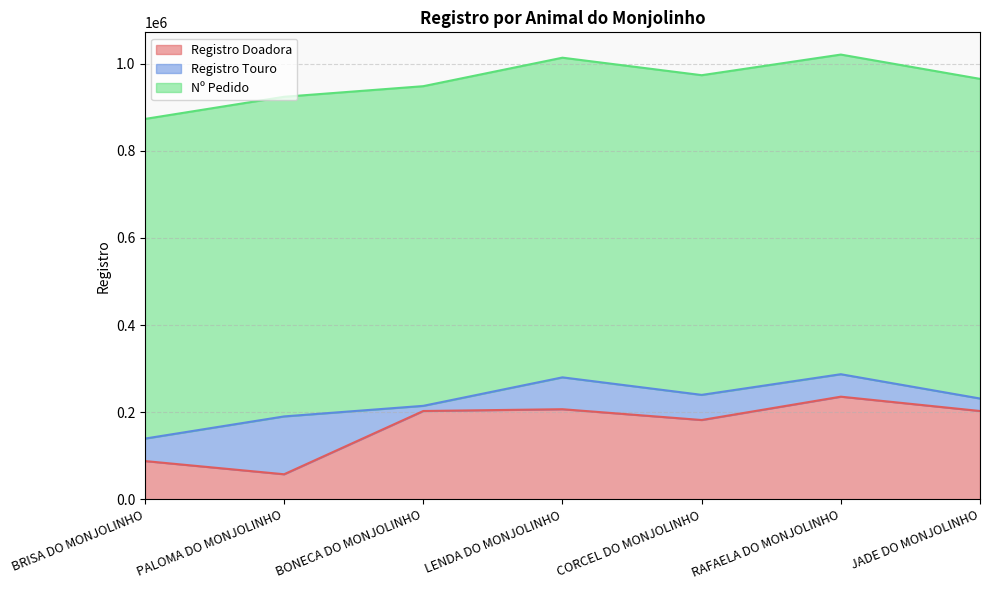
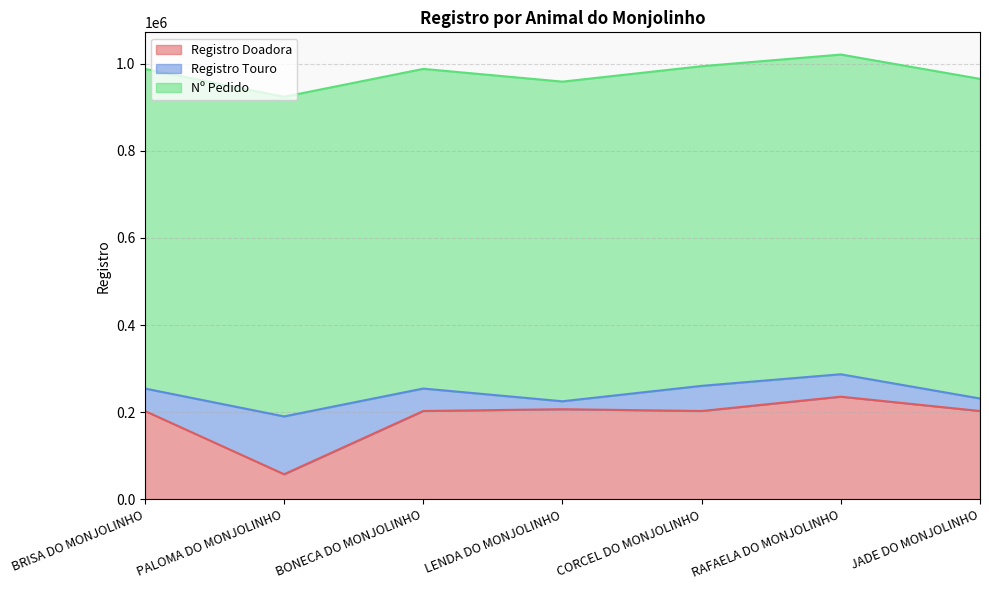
Registro Doadora, BRISA DO MONJOLINHO: 90000 -> 200000
Registro Touro, BONECA DO MONJOLINHO: 10000 -> 50000
Registro Touro, LENDA DO MONJOLINHO: 70000 -> 20000
Registro Doadora, CORCEL DO MONJOLINHO: 180000 -> 200000
